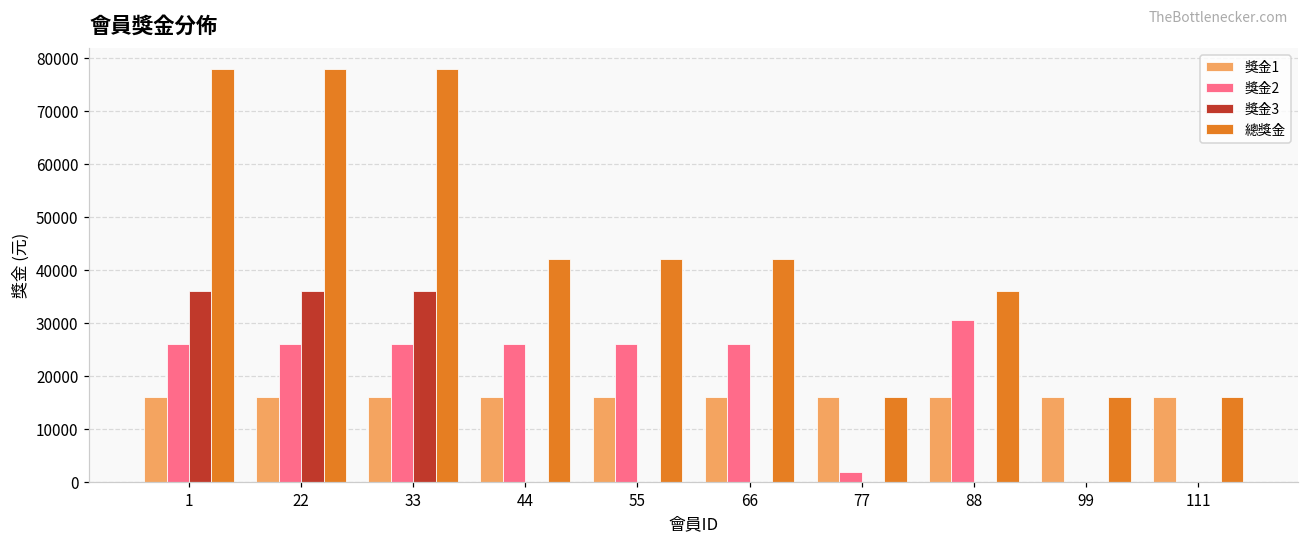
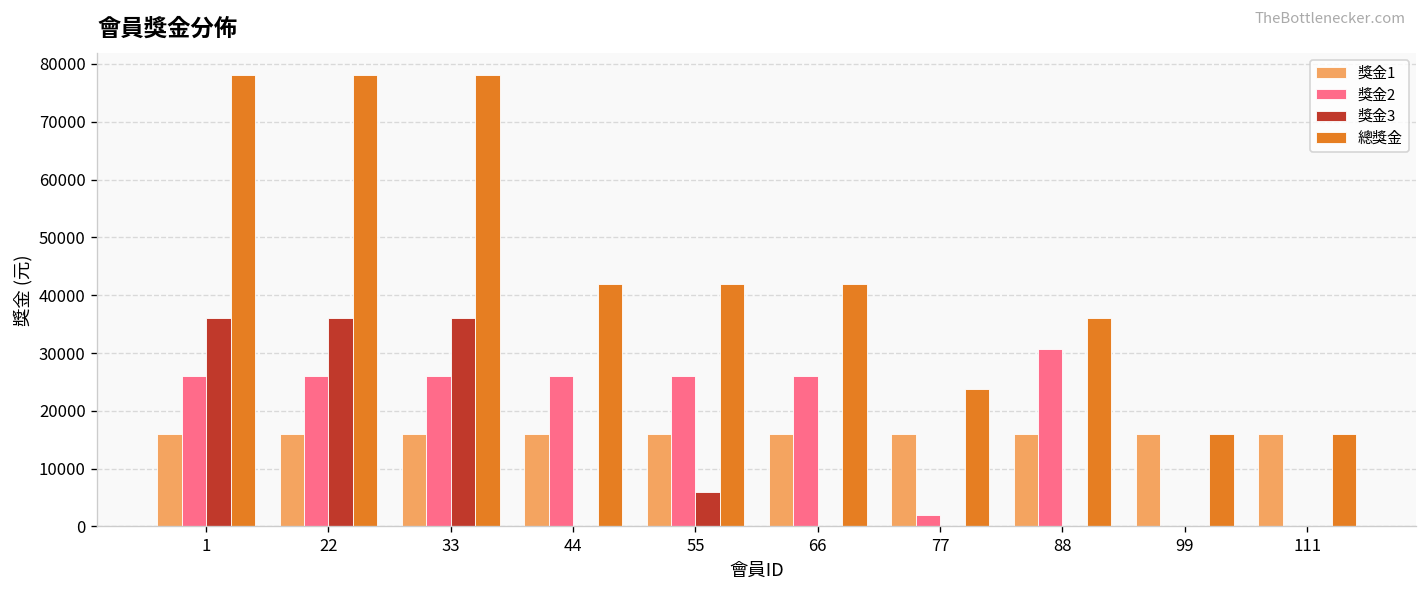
獎金3, 55: 0 -> 6000
總獎金, 77: 16000 -> 24000
